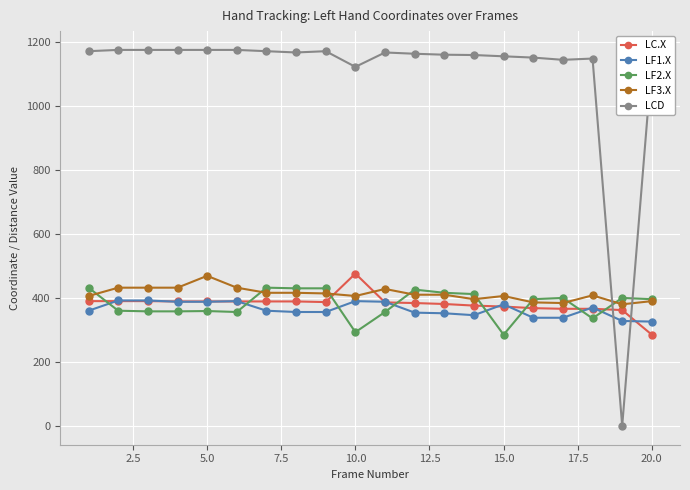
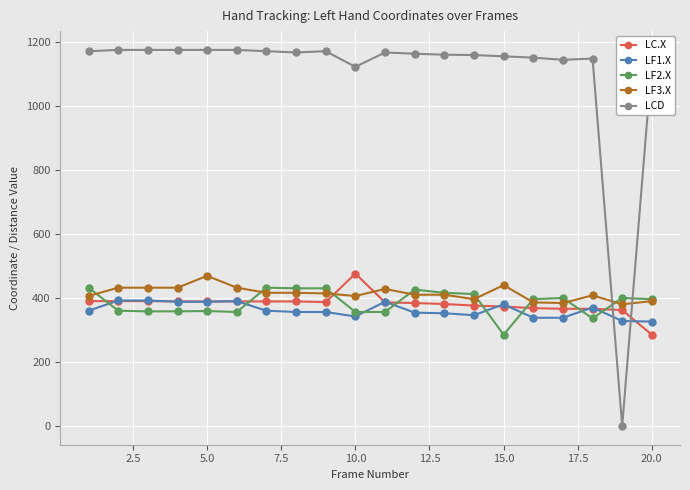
LF1.X, 10.0: 390 -> 340
LF2.X, 10.0: 290 -> 360
LF3.X, 15.0: 410 -> 440
